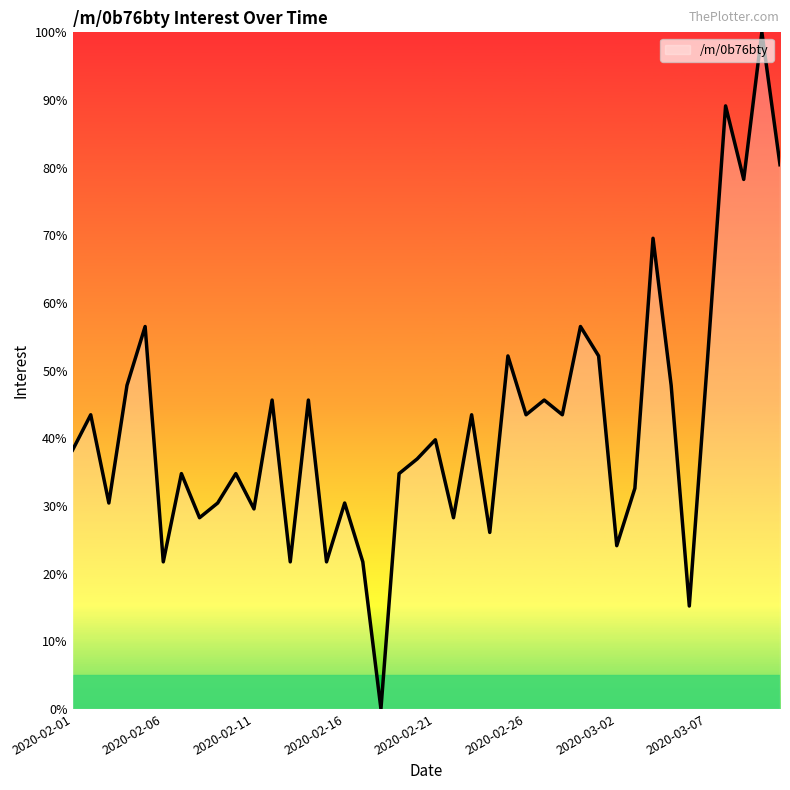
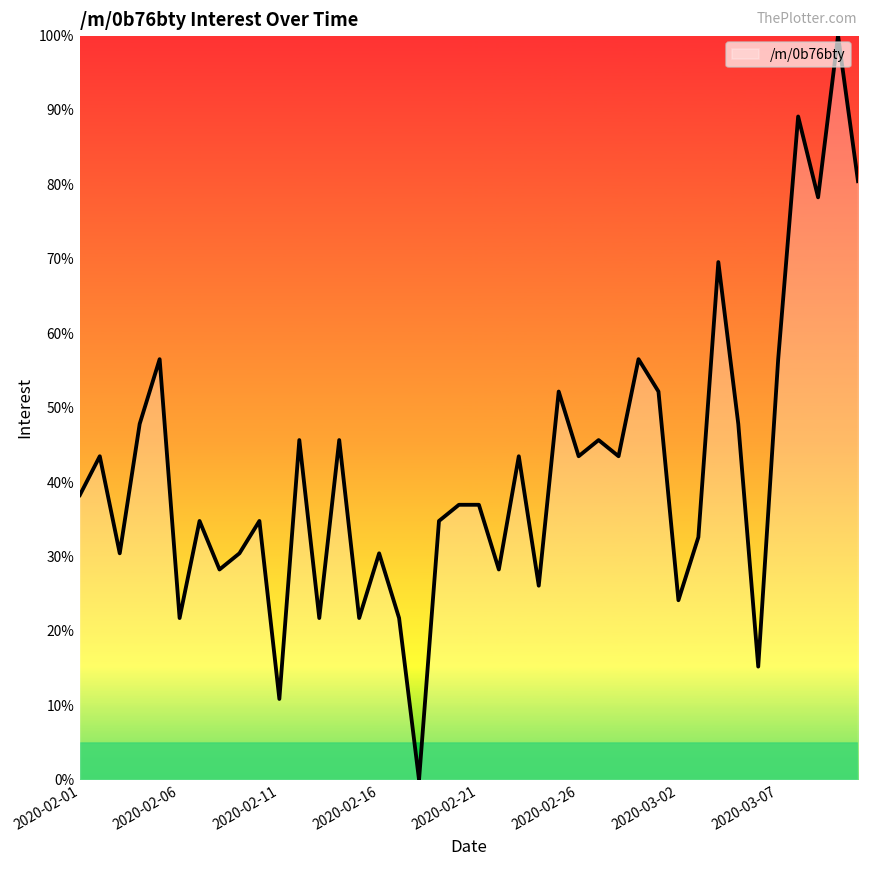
2020-02-11: 30% -> 11%
2020-02-21: 40% -> 37%
2020-03-07: 52% -> 57%
